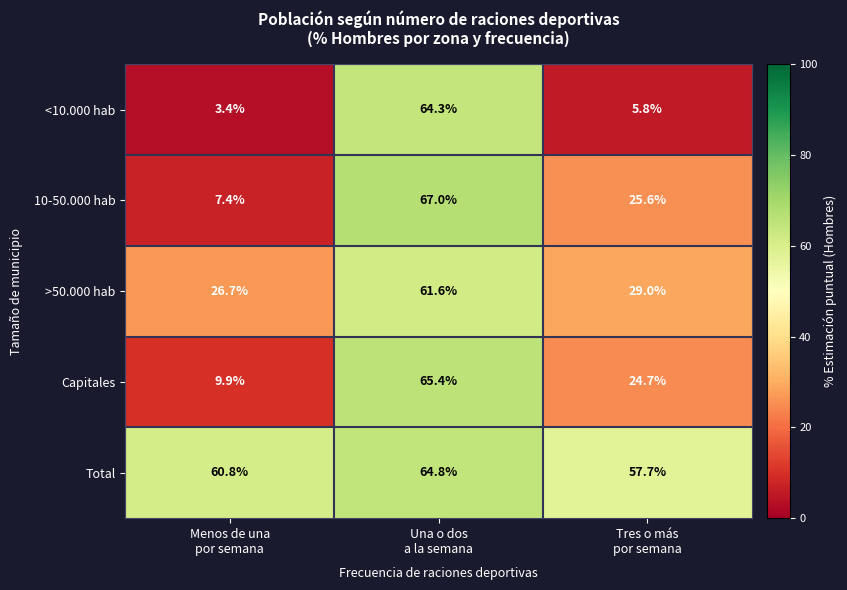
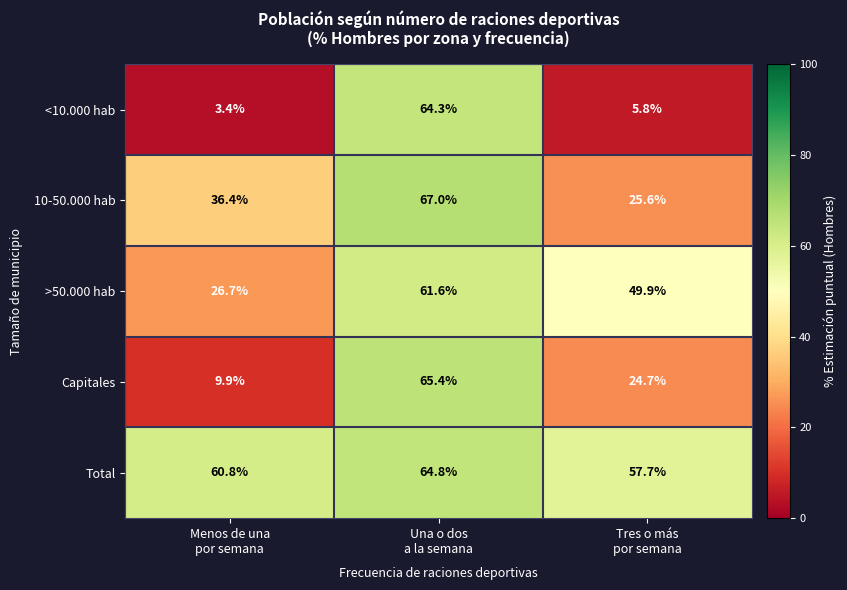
10-50.000 hab, Menos de una por semana: 7.4% -> 36.4%
>50.000 hab, Tres o más por semana: 29.0% -> 49.9%
